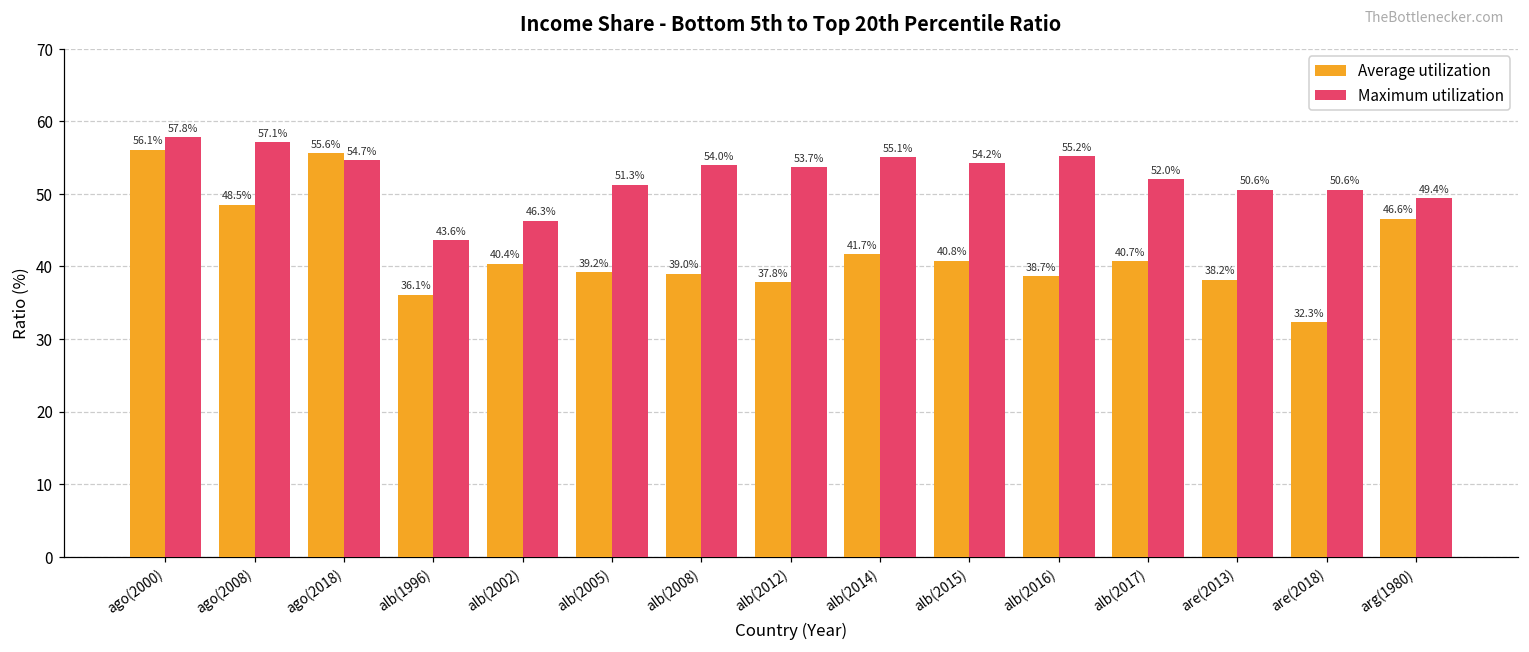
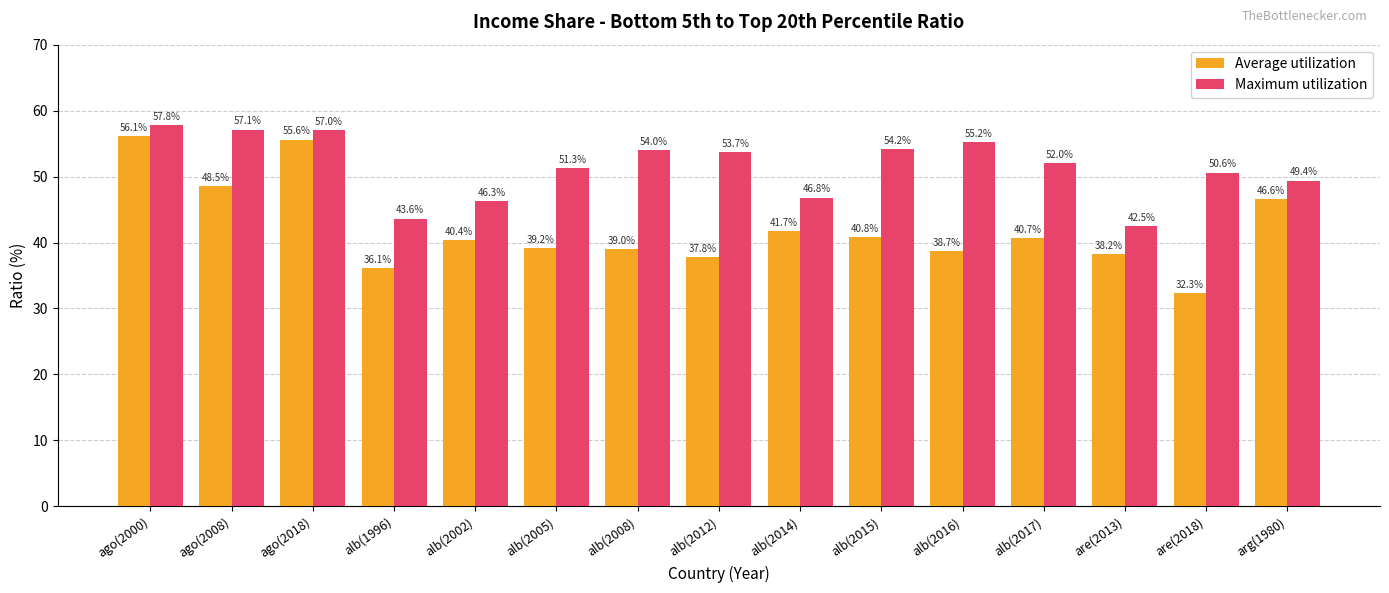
Maximum utilization, ago(2018): 54.7% -> 57.0%
Maximum utilization, alb(2014): 55.1% -> 46.8%
Maximum utilization, are(2013): 50.6% -> 42.5%
